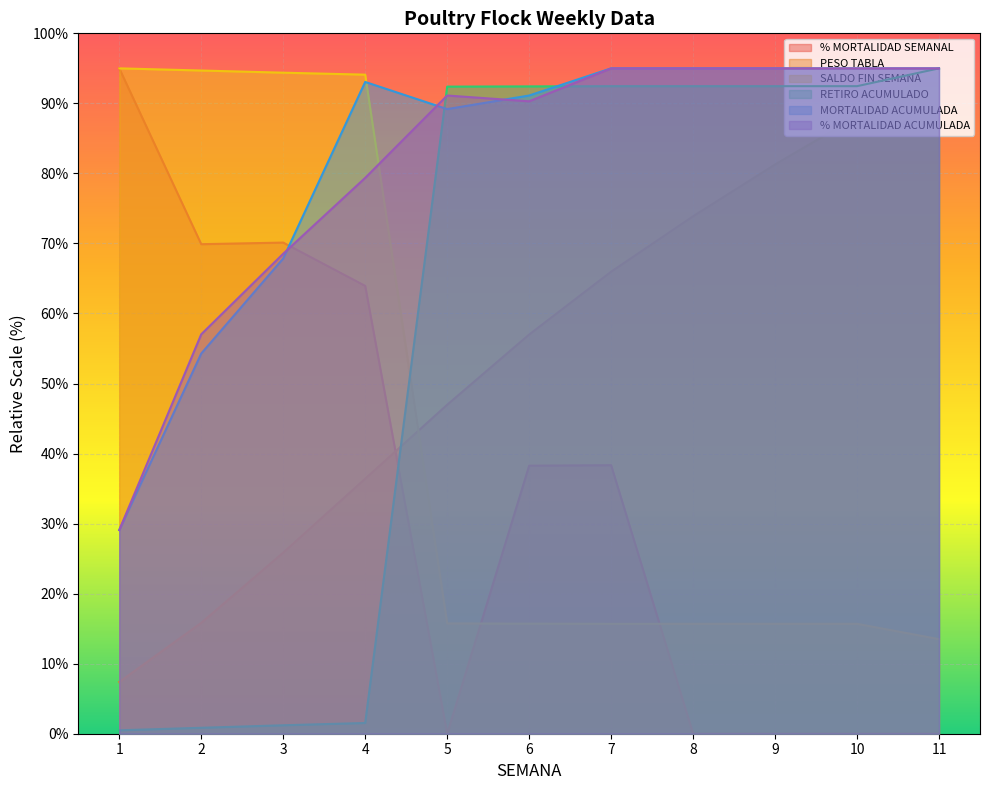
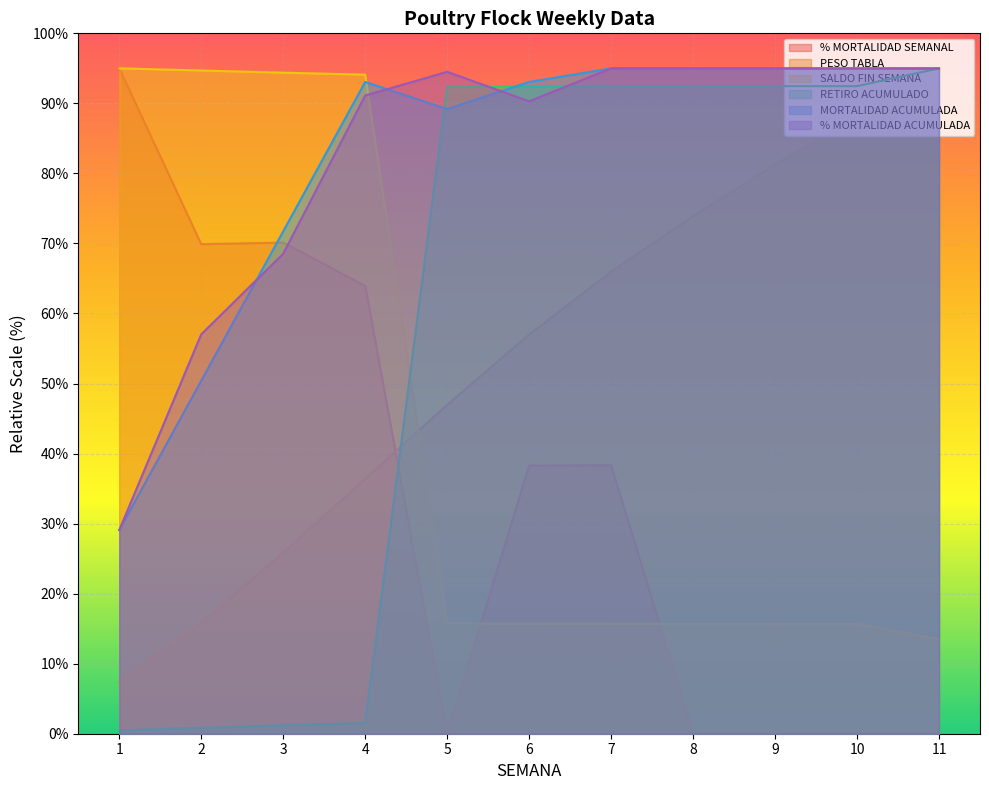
MORTALIDAD ACUMULADA, 2: 54% -> 50%
MORTALIDAD ACUMULADA, 3: 68% -> 72%
% MORTALIDAD ACUMULADA, 4: 79% -> 91%
% MORTALIDAD ACUMULADA, 5: 91% -> 95%
MORTALIDAD ACUMULADA, 6: 91% -> 93%
